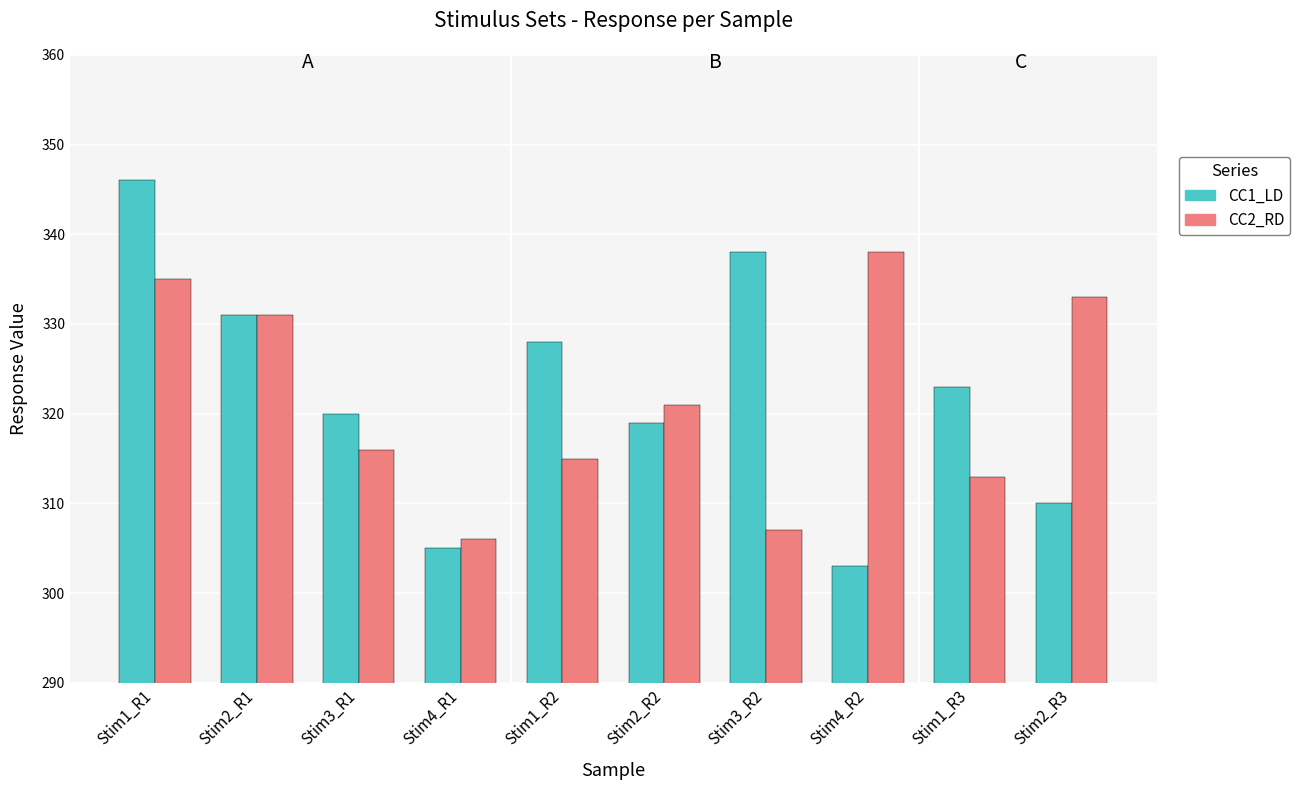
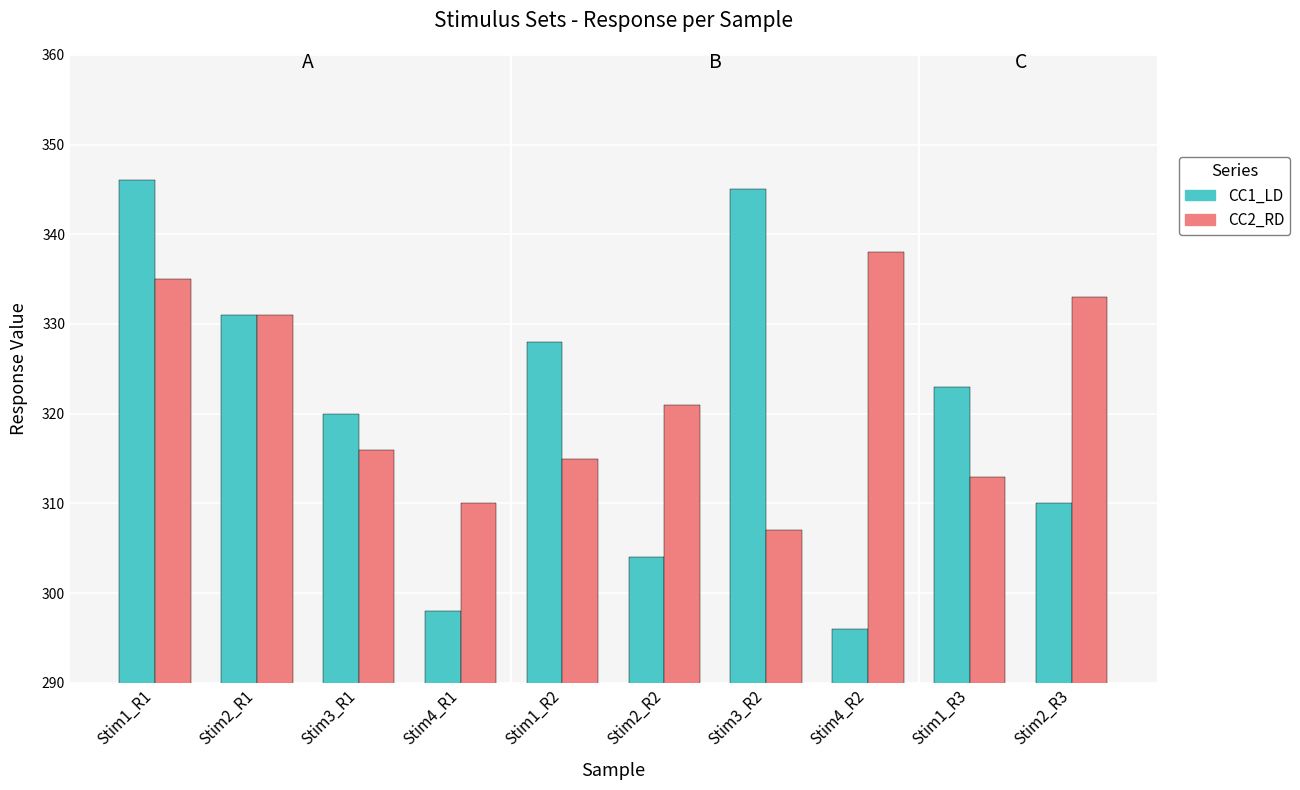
CC1_LD, Stim4_R1: 305 -> 298
CC2_RD, Stim4_R1: 306 -> 310
CC1_LD, Stim2_R2: 319 -> 304
CC1_LD, Stim3_R2: 338 -> 345
CC1_LD, Stim4_R2: 303 -> 296
